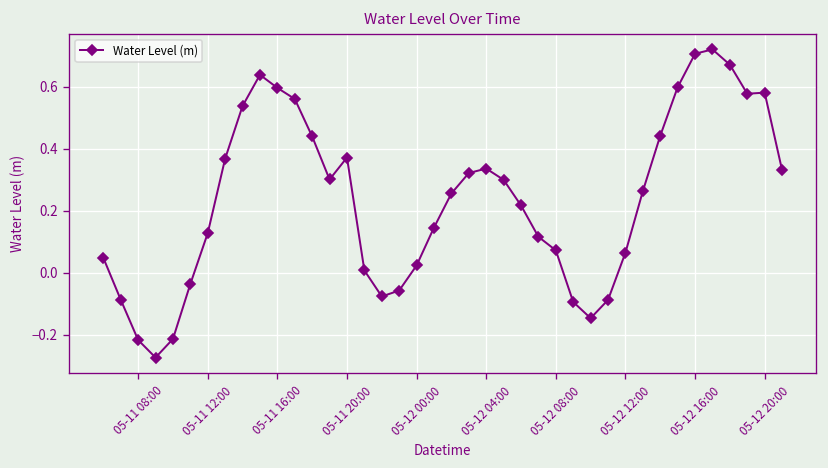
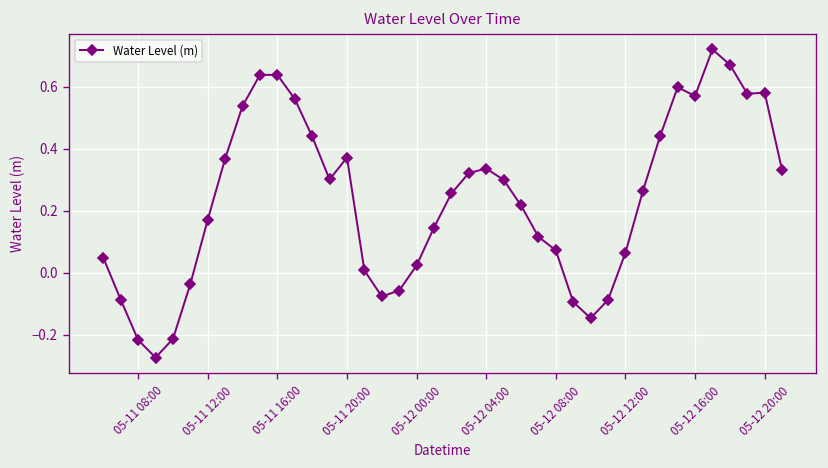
05-11 12:00: 0.13 -> 0.17
05-11 16:00: 0.60 -> 0.64
05-12 16:00: 0.71 -> 0.57
